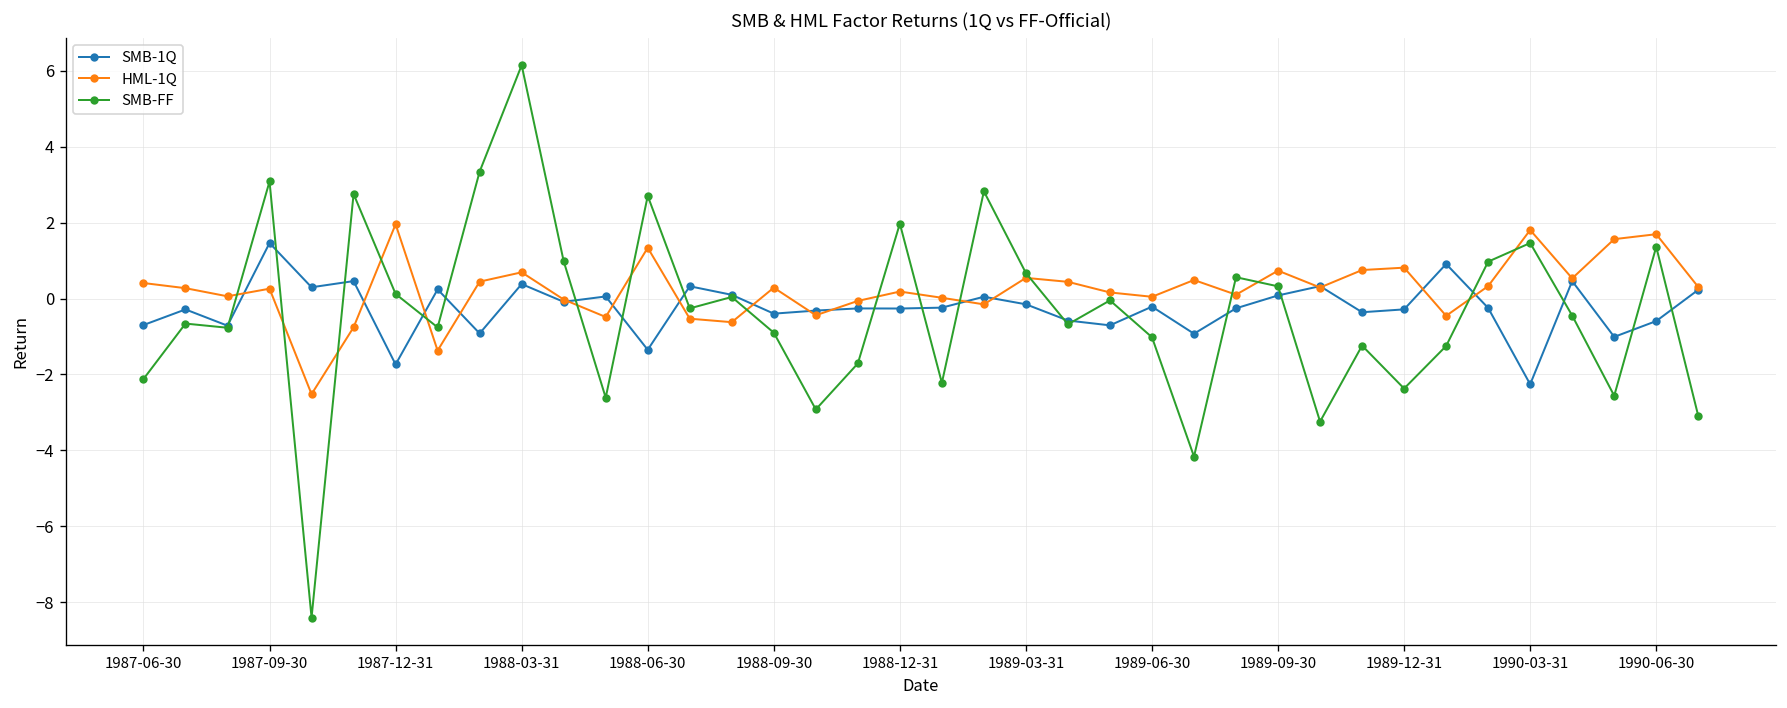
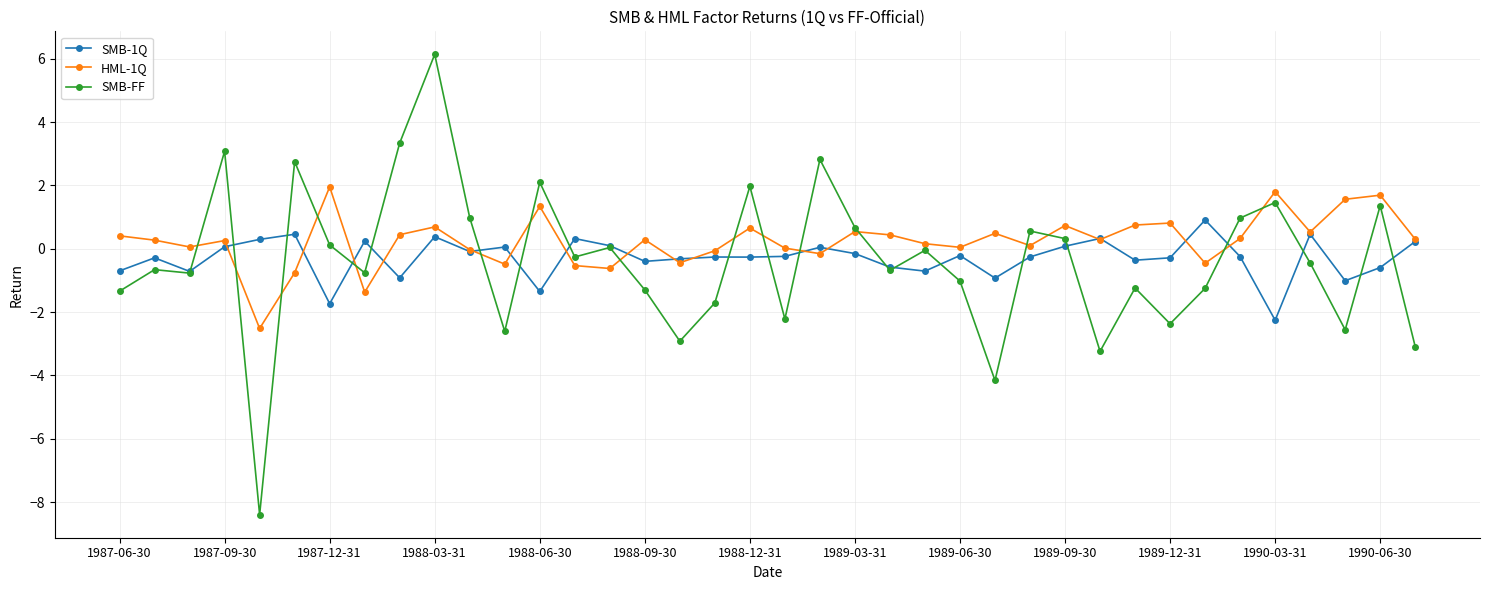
SMB-FF, 1987-06-30: -2.1 -> -1.3
SMB-1Q, 1987-09-30: 1.5 -> 0.1
SMB-FF, 1988-06-30: 2.7 -> 2.1
SMB-FF, 1988-09-30: -0.9 -> -1.3
HML-1Q, 1988-12-31: 0.2 -> 0.7
